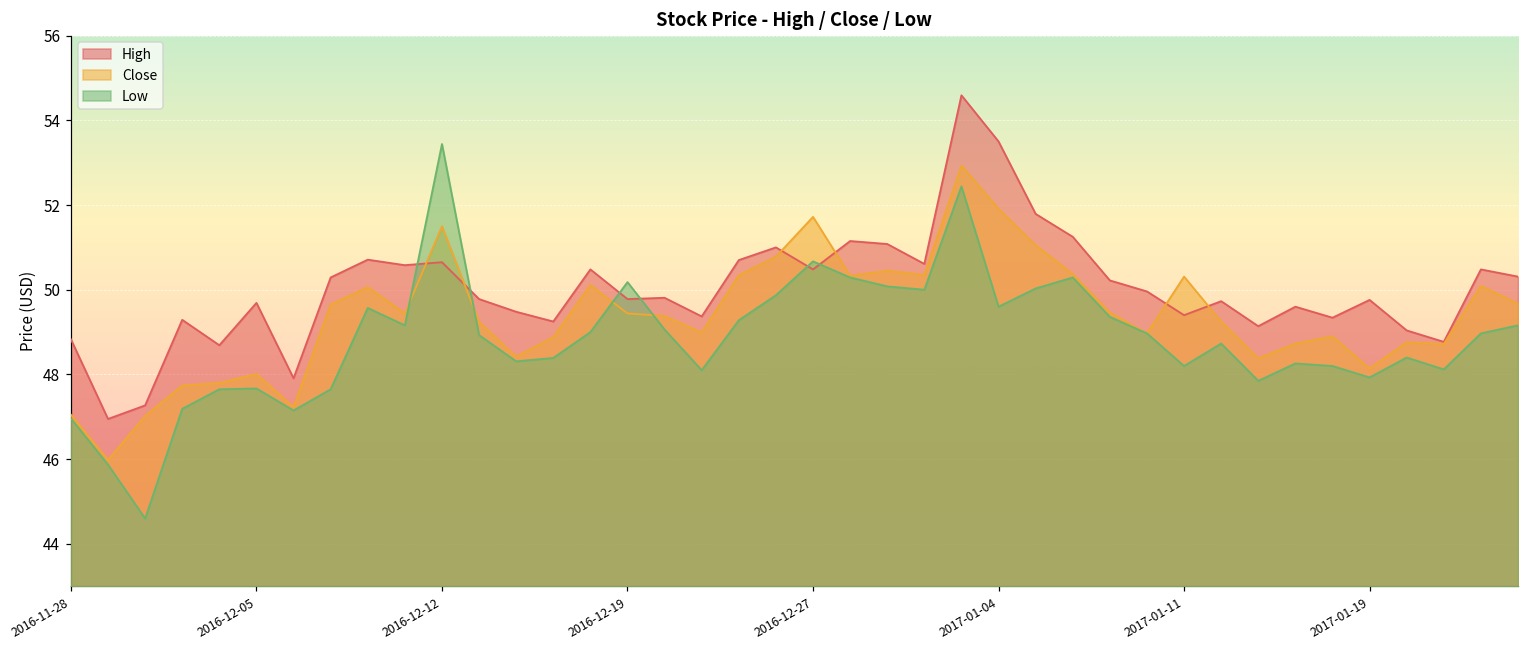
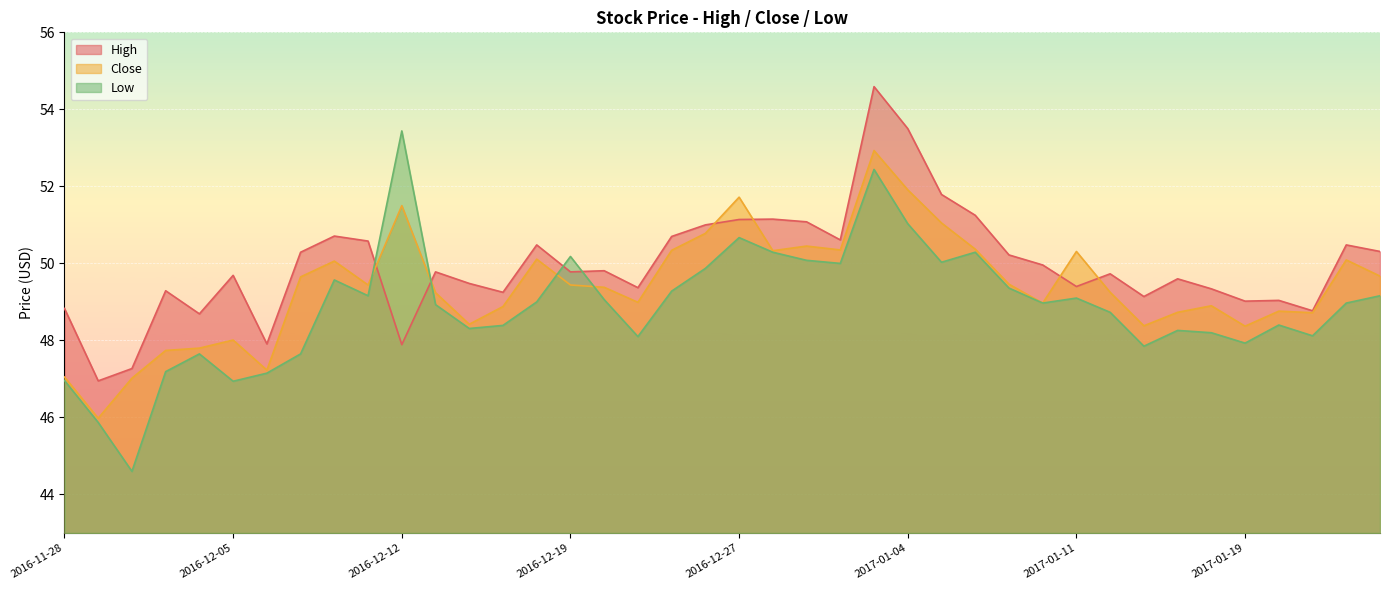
Low, 2016-12-05: 47.7 -> 46.9
High, 2016-12-12: 50.7 -> 47.9
High, 2016-12-27: 50.5 -> 51.1
Low, 2017-01-04: 49.6 -> 51.0
Low, 2017-01-11: 48.2 -> 49.1
High, 2017-01-19: 49.8 -> 49.0
Close, 2017-01-19: 48.1 -> 48.4
